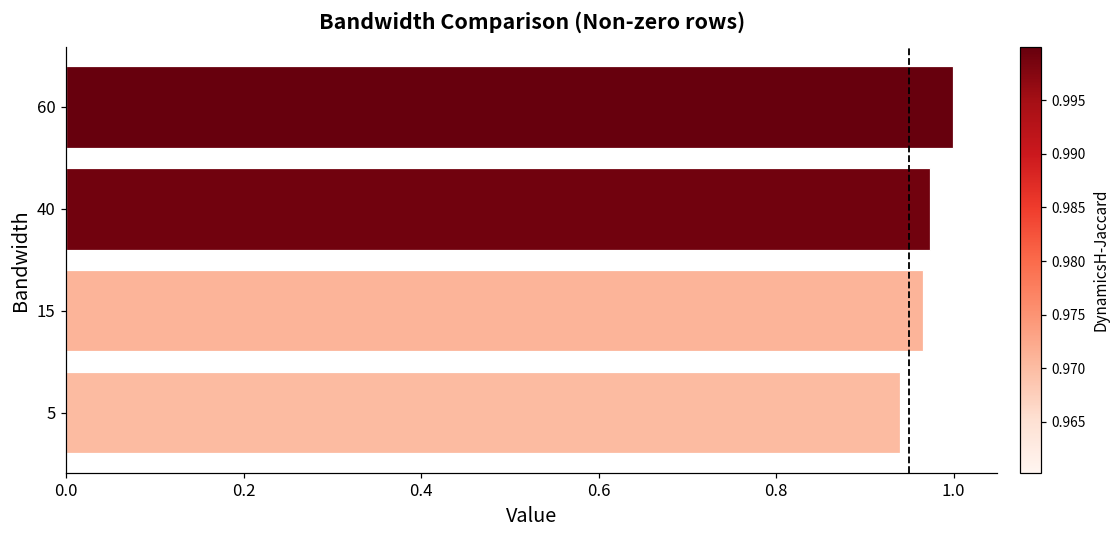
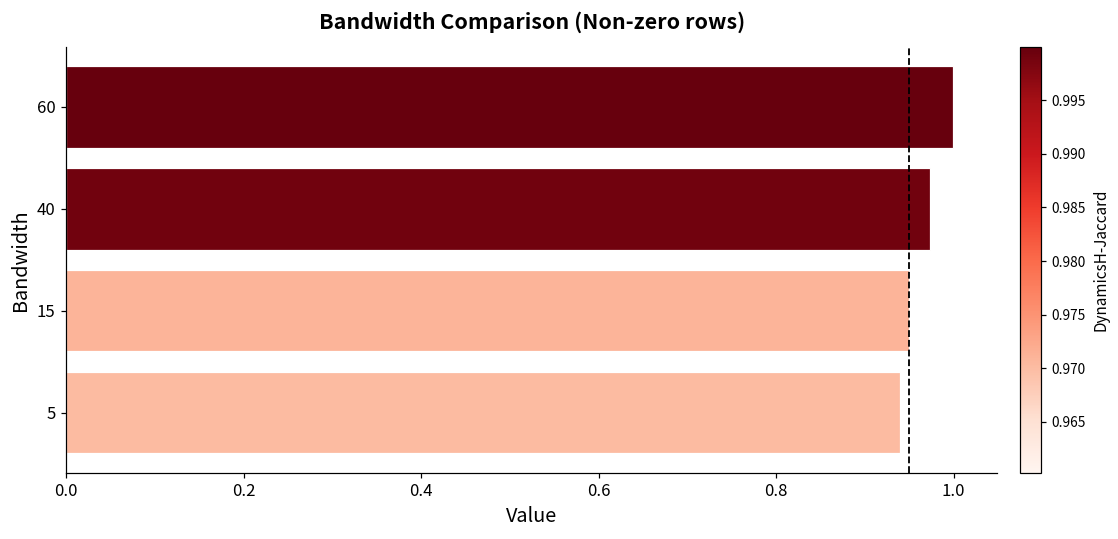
15: 0.97 -> 0.95
